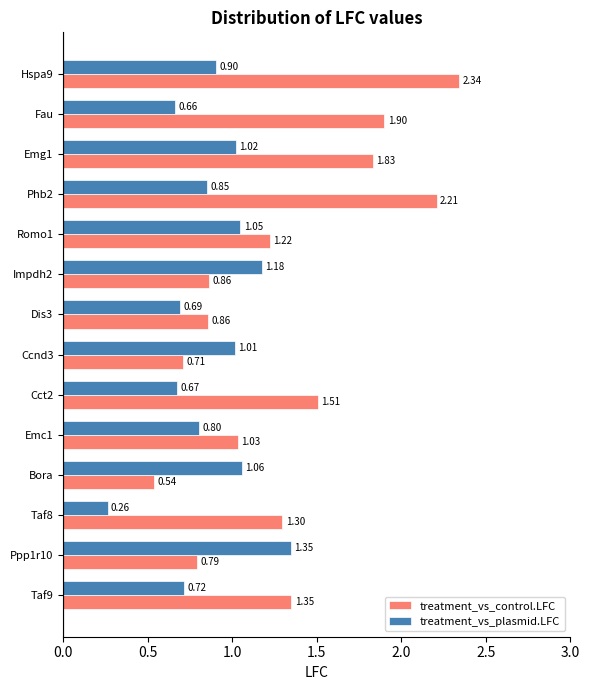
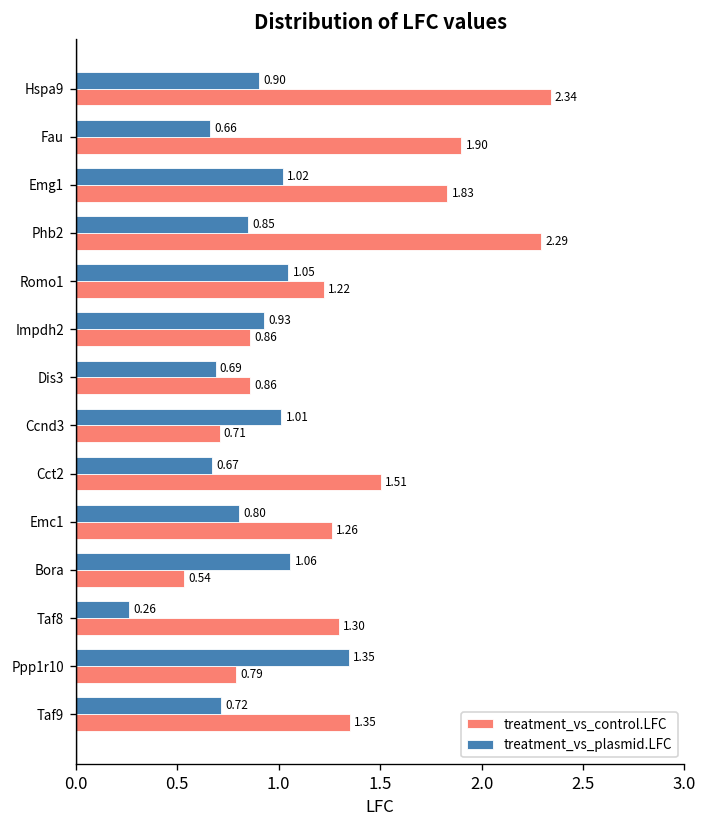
treatment_vs_control.LFC, Phb2: 2.21 -> 2.29
treatment_vs_plasmid.LFC, Impdh2: 1.18 -> 0.93
treatment_vs_control.LFC, Emc1: 1.03 -> 1.26
